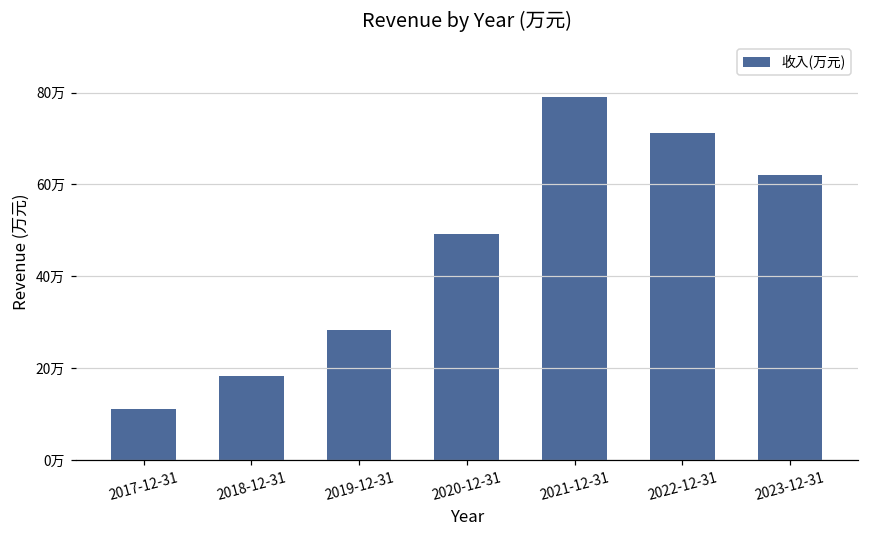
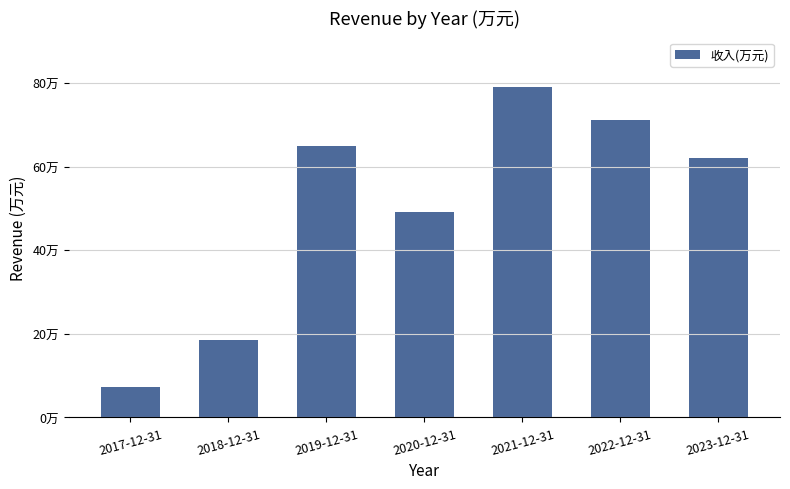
2017-12-31: 11万 -> 7万
2019-12-31: 28万 -> 65万
